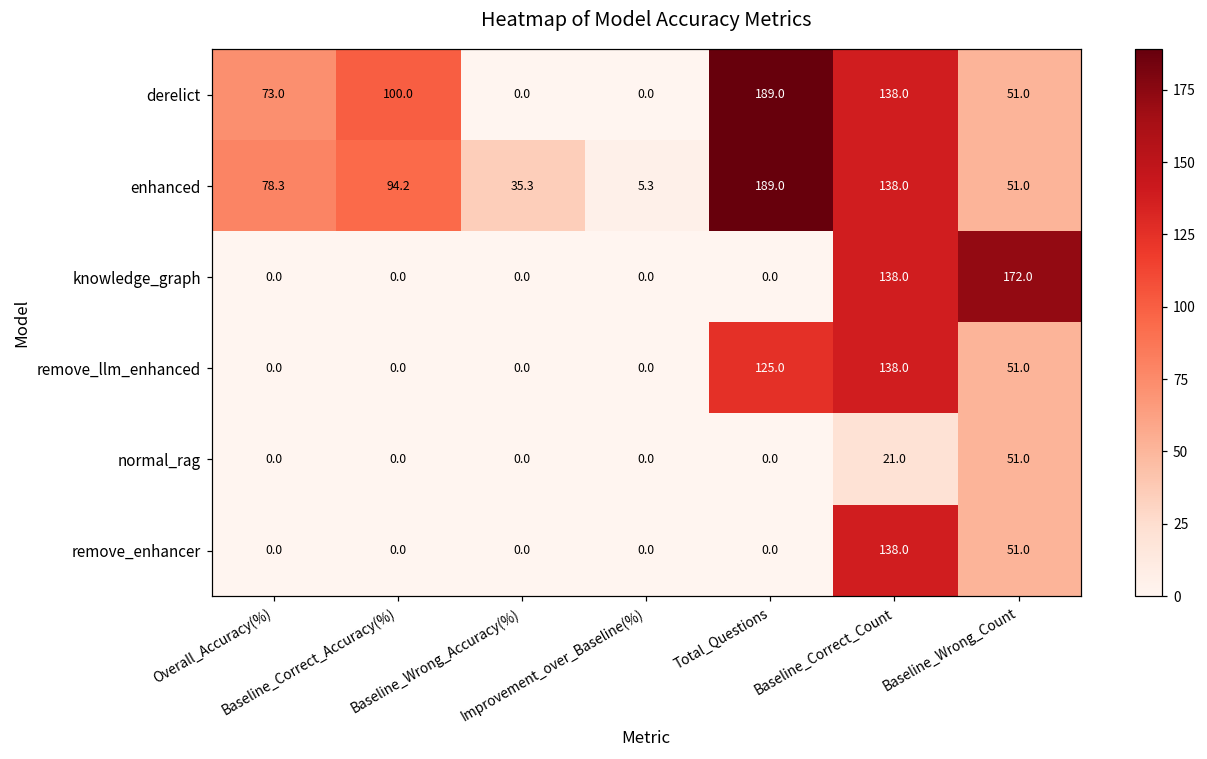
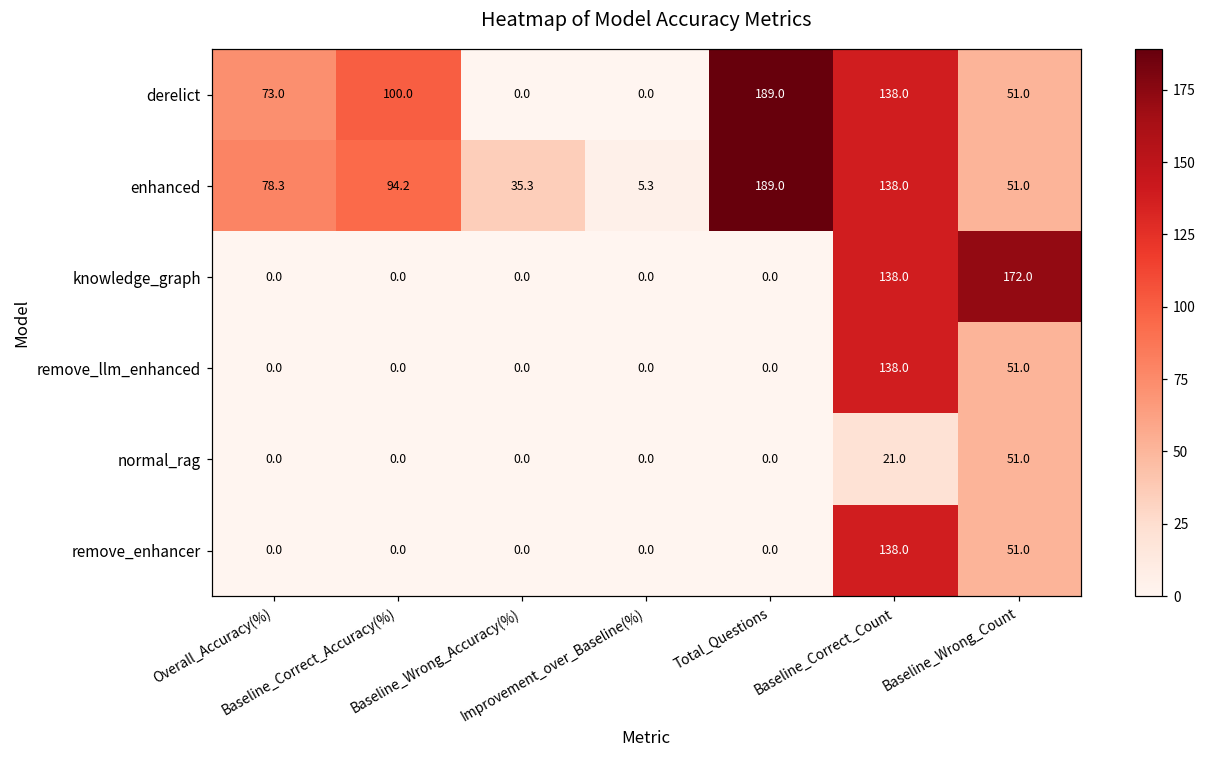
remove_llm_enhanced, Total_Questions: 125.0 -> 0.0
